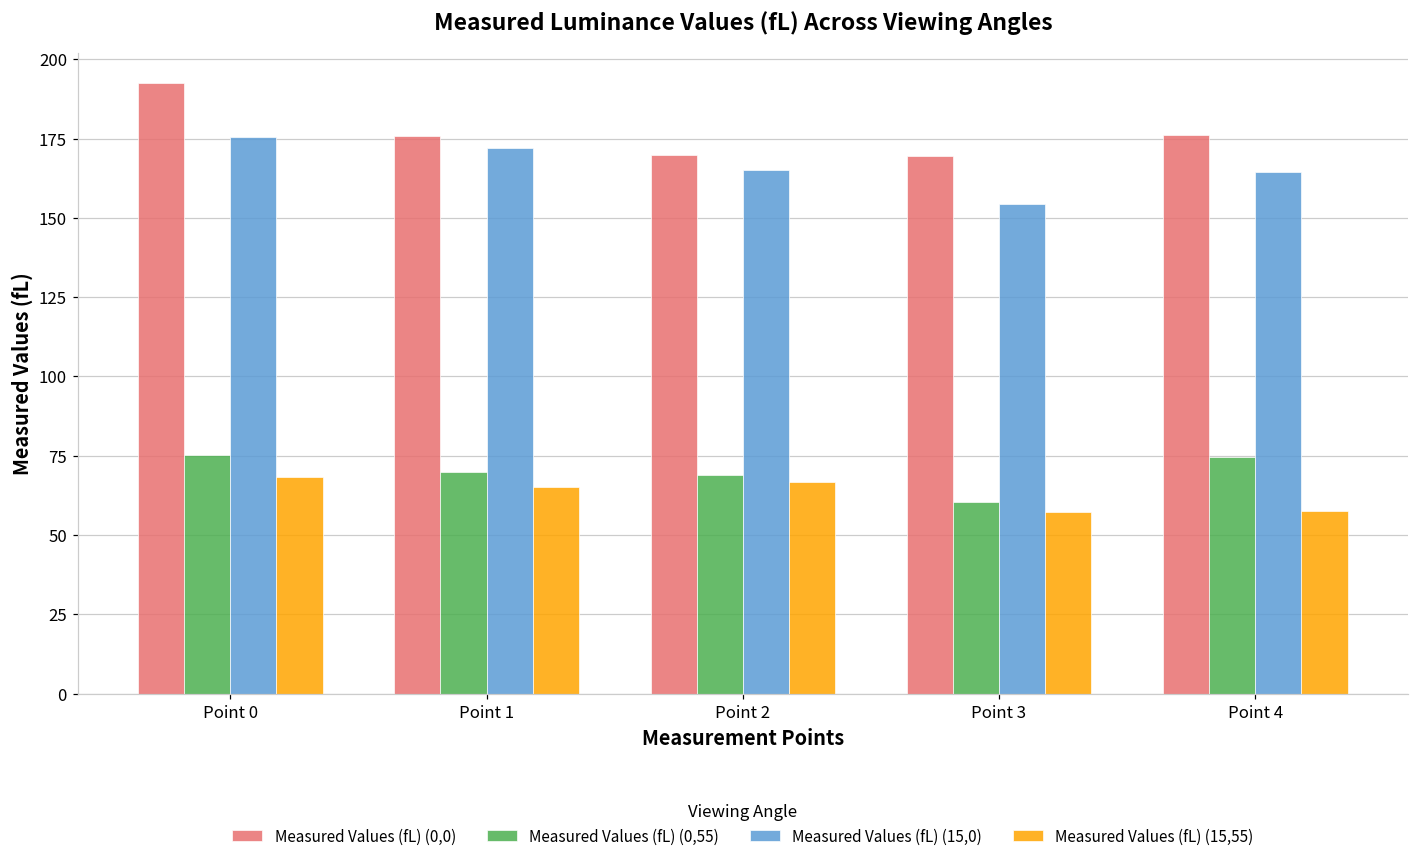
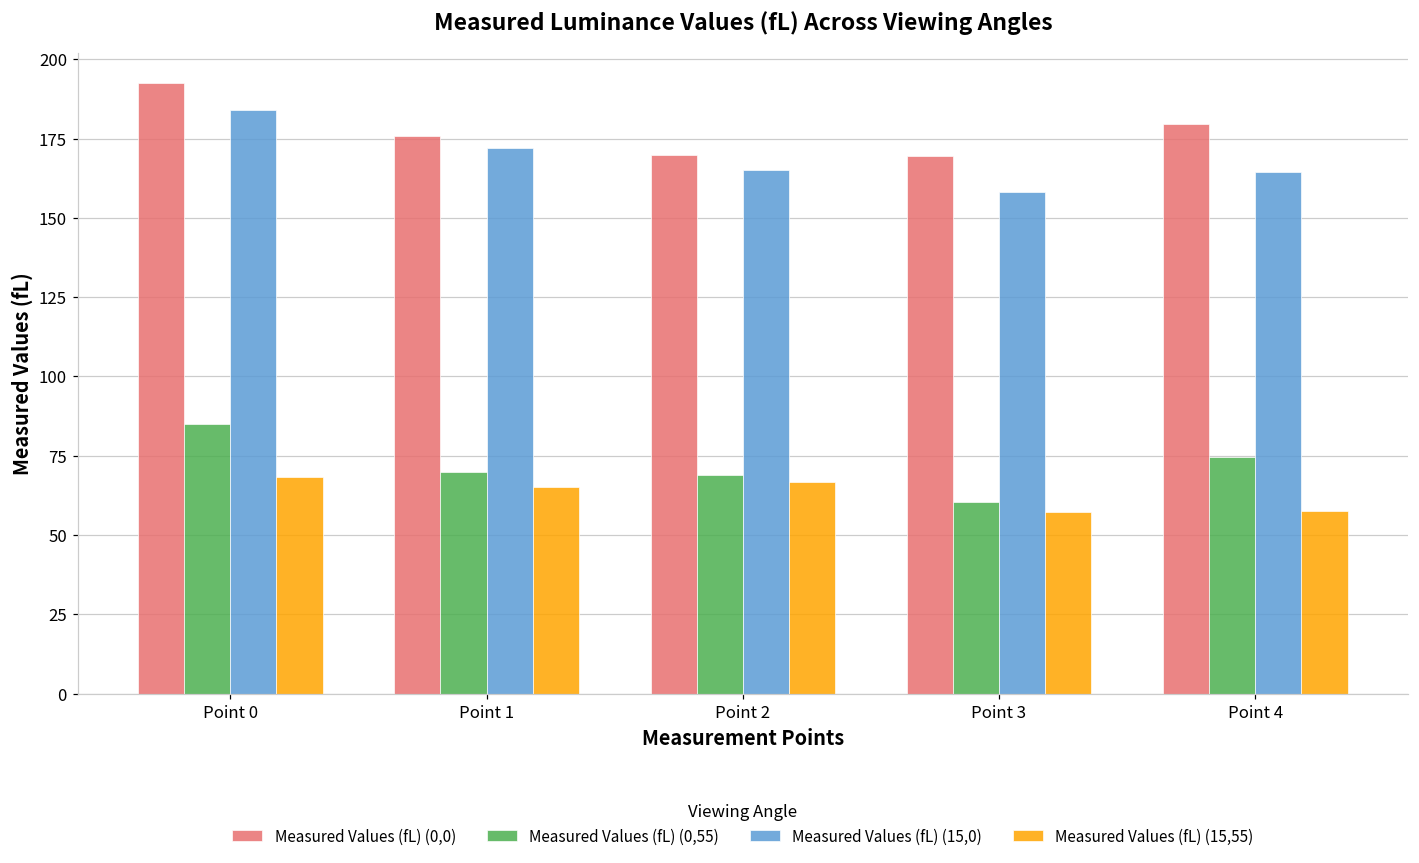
Measured Values (fL) (0,55), Point 0: 75 -> 85
Measured Values (fL) (15,0), Point 0: 176 -> 184
Measured Values (fL) (15,0), Point 3: 155 -> 158
Measured Values (fL) (0,0), Point 4: 176 -> 180
